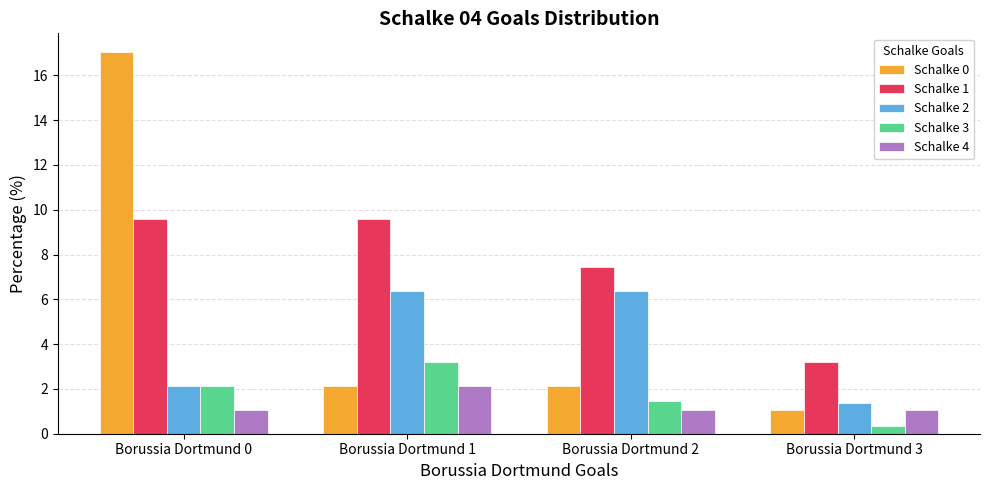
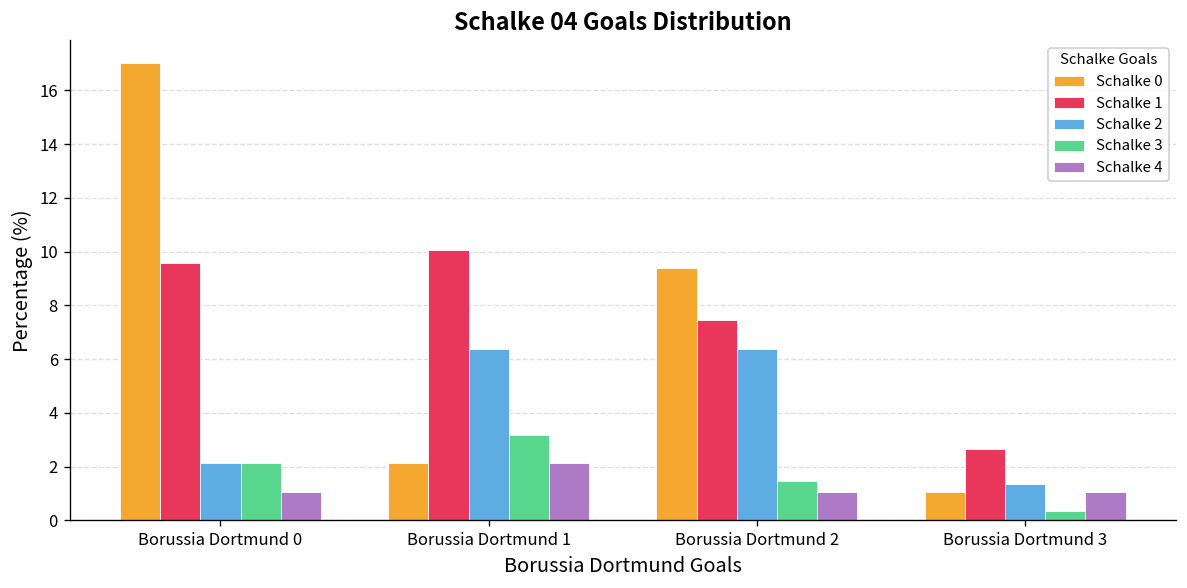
Schalke 1, Borussia Dortmund 1: 9.6 -> 10.1
Schalke 0, Borussia Dortmund 2: 2.1 -> 9.4
Schalke 1, Borussia Dortmund 3: 3.2 -> 2.6
